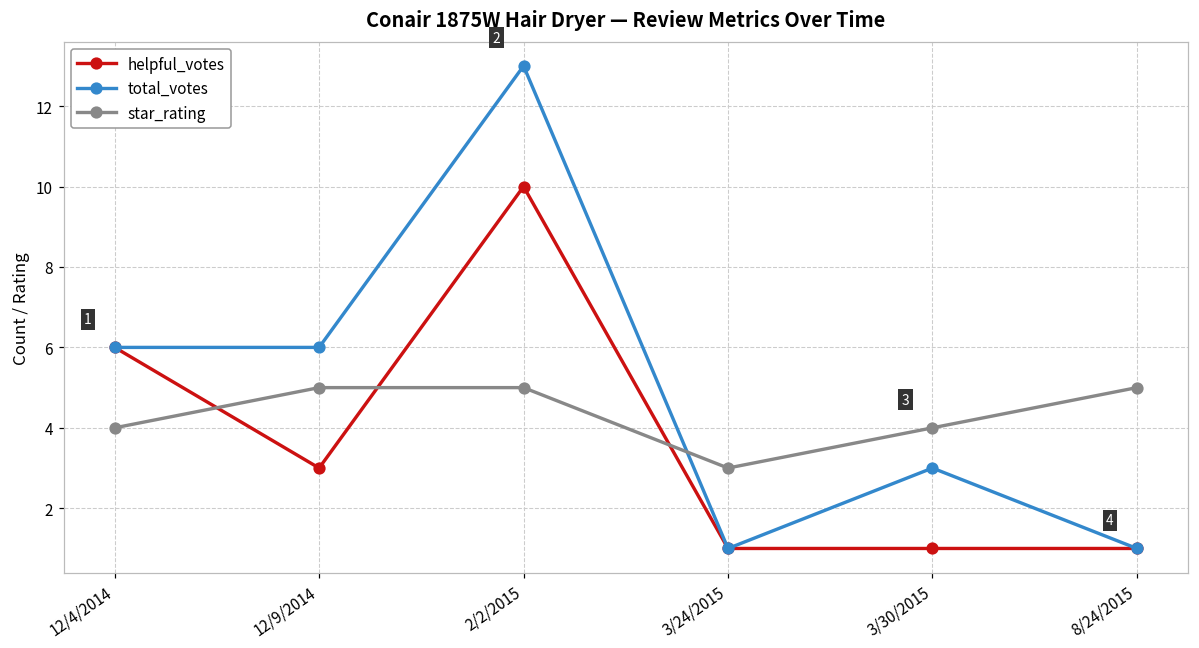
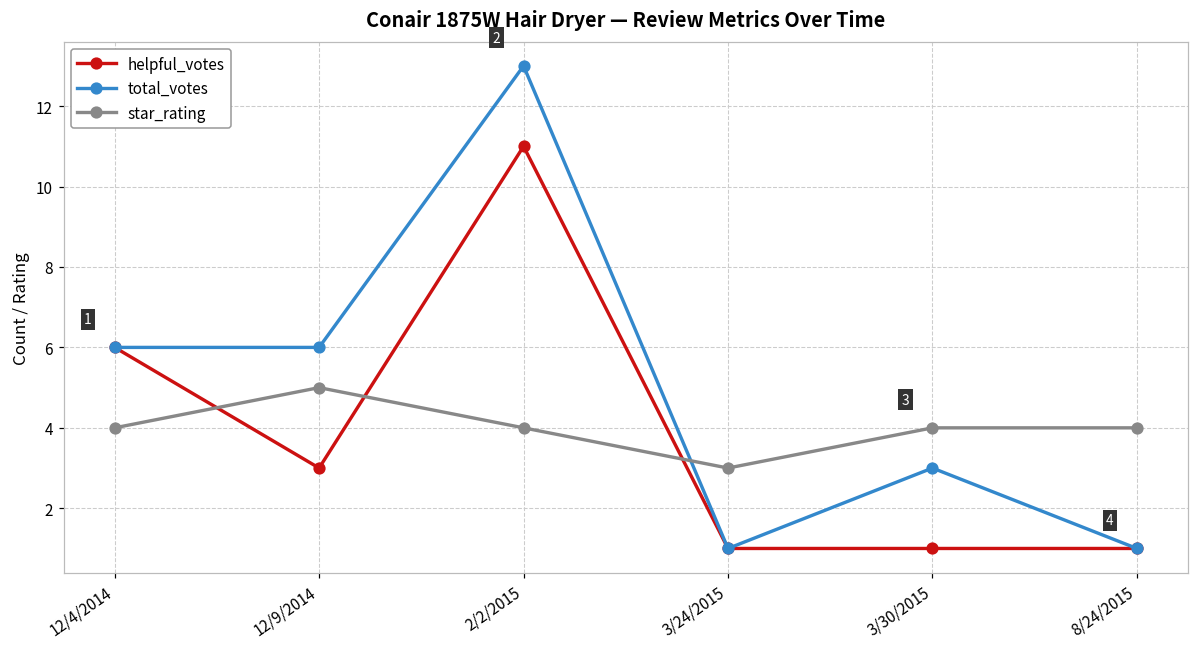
helpful_votes, 2/2/2015: 10 -> 11
star_rating, 2/2/2015: 5 -> 4
star_rating, 8/24/2015: 5 -> 4
